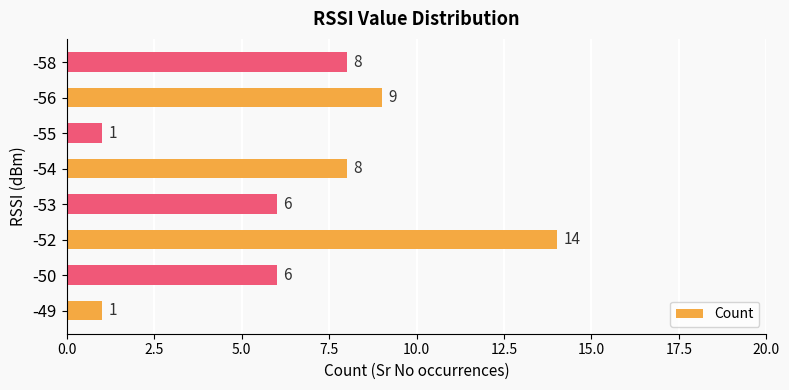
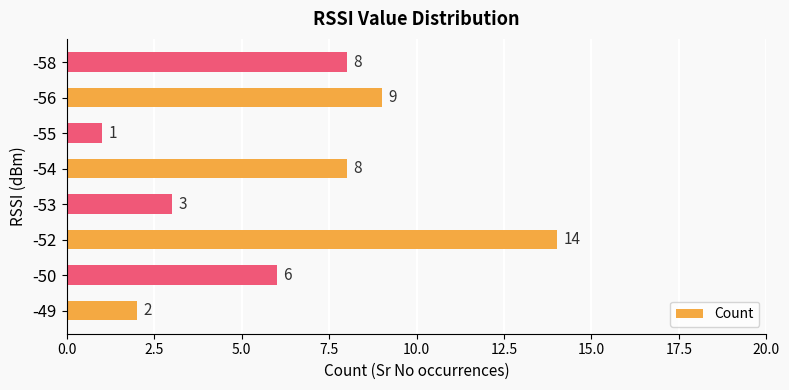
-53: 6 -> 3
-49: 1 -> 2
